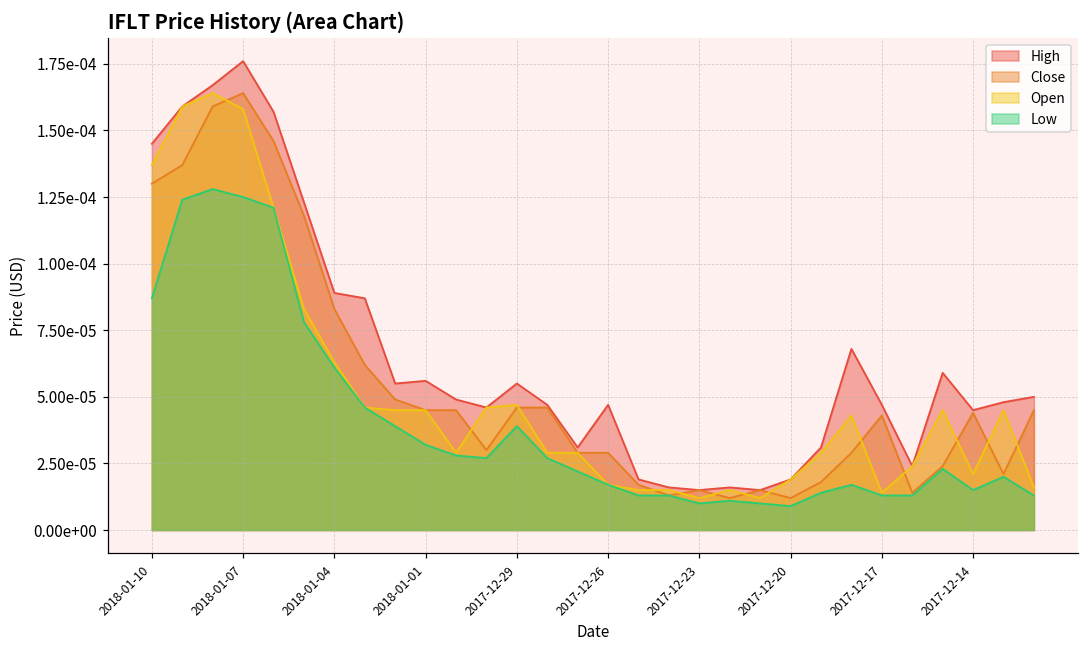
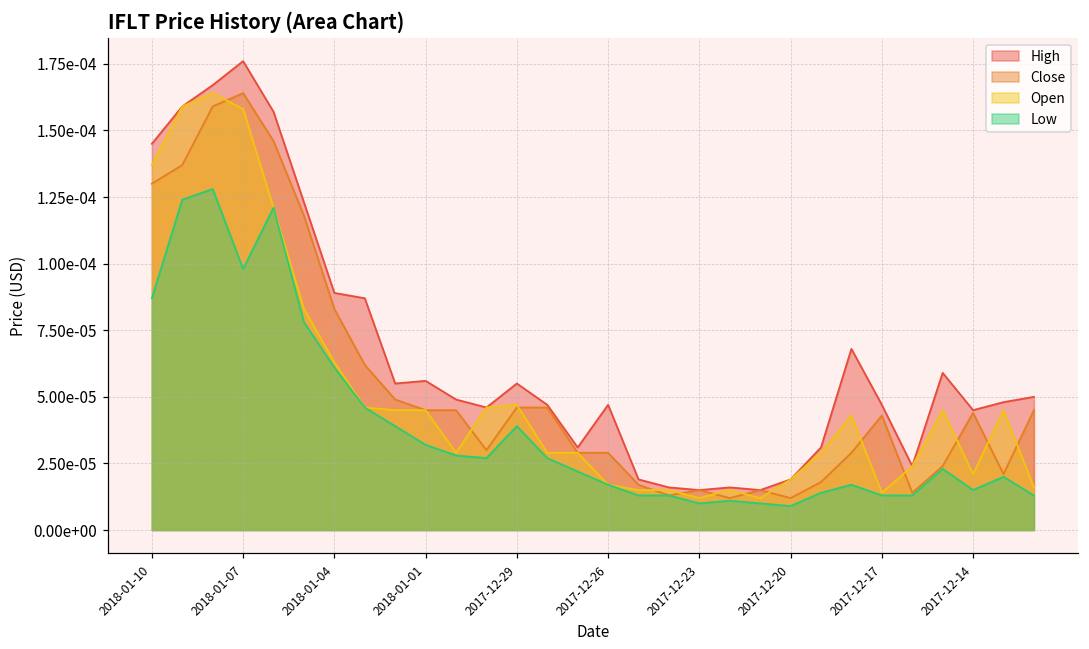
Low, 2018-01-07: 0.000125 -> 0.000098
